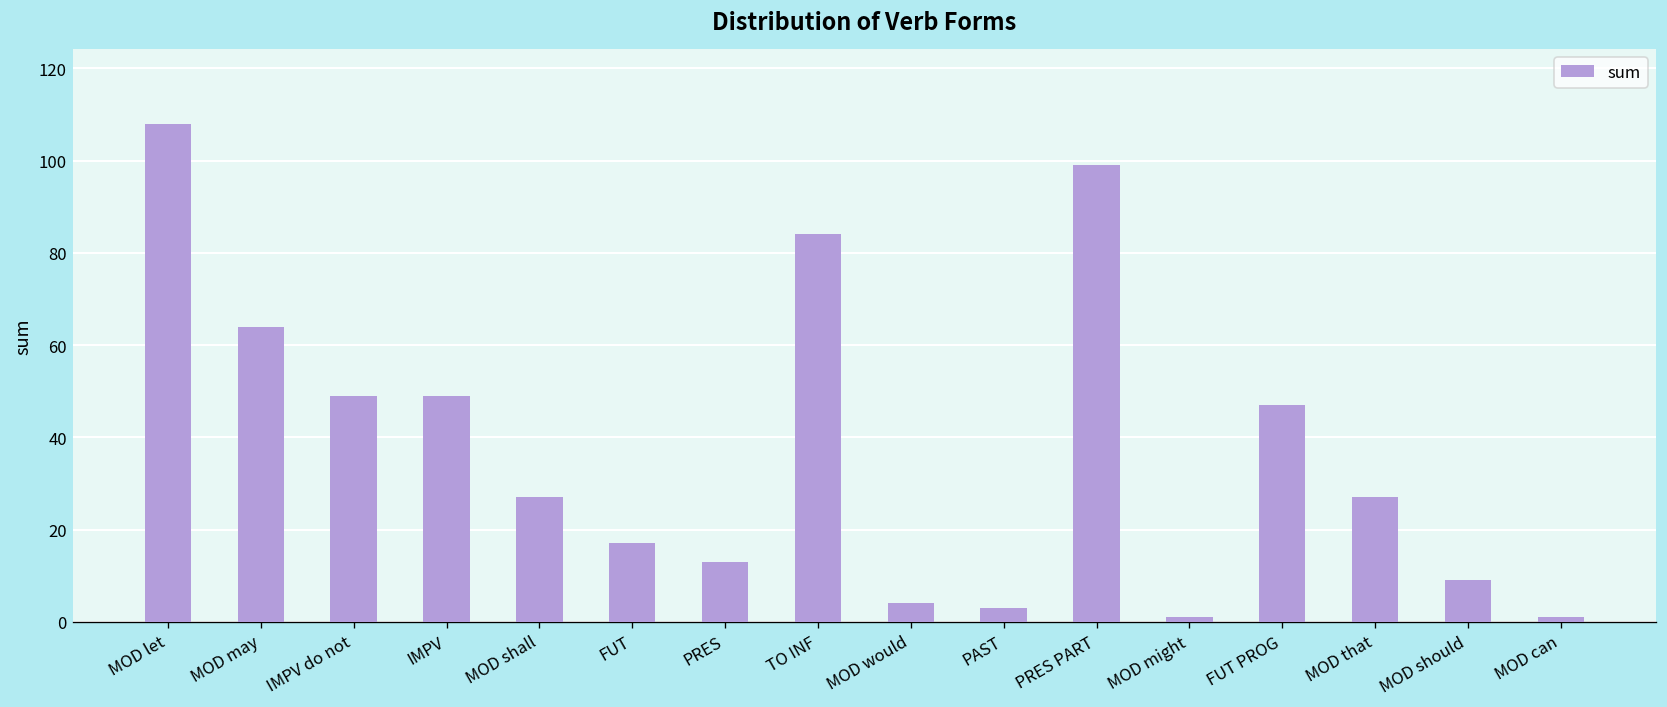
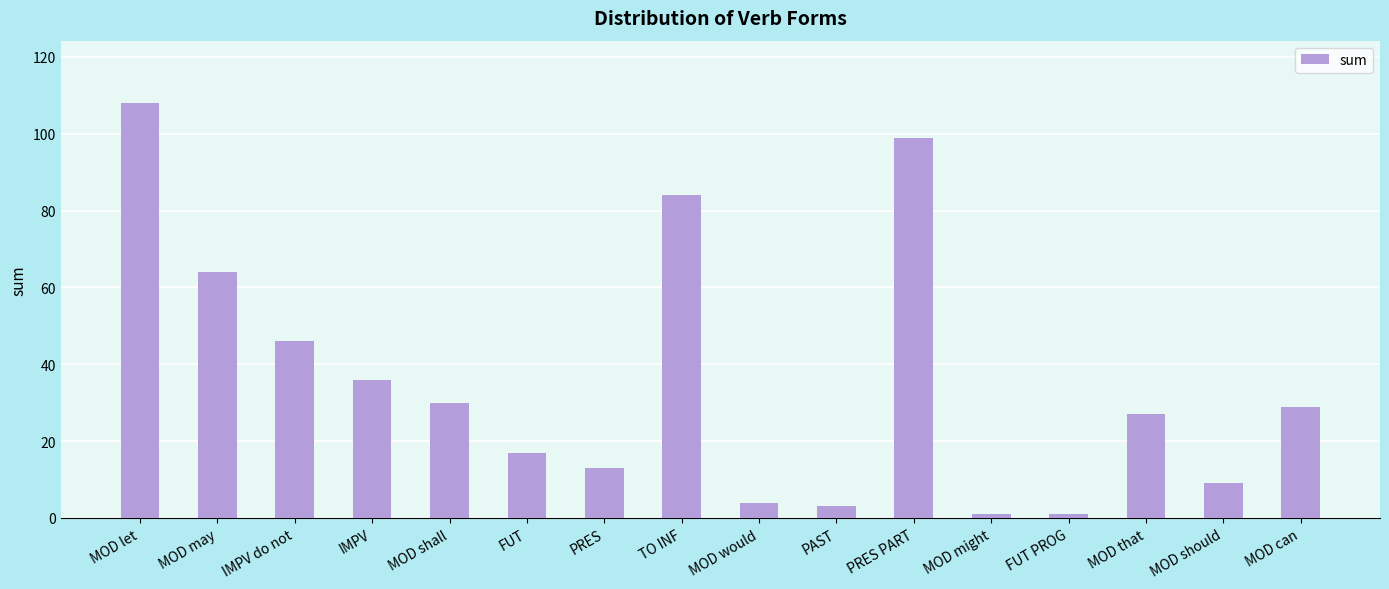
IMPV do not: 49 -> 46
IMPV: 49 -> 36
MOD shall: 27 -> 30
FUT PROG: 47 -> 1
MOD can: 1 -> 29
